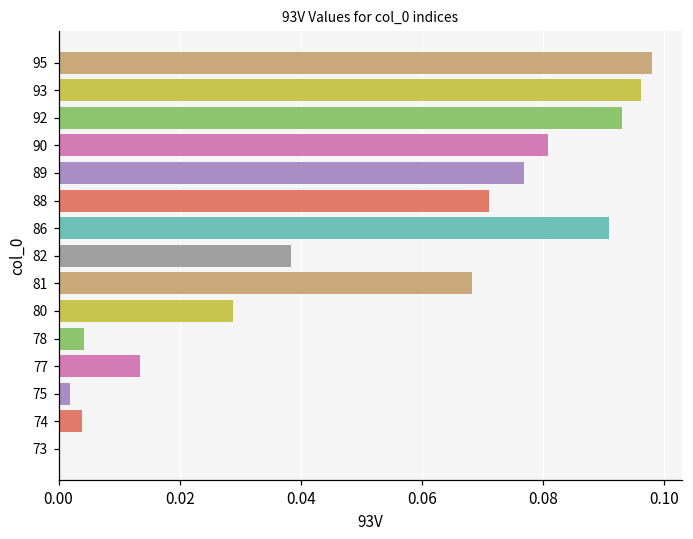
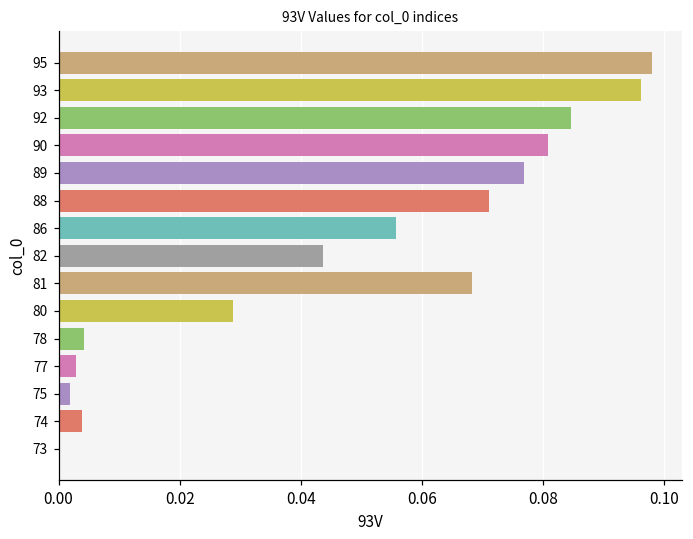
92: 0.093 -> 0.085
86: 0.091 -> 0.056
82: 0.038 -> 0.044
77: 0.013 -> 0.003
